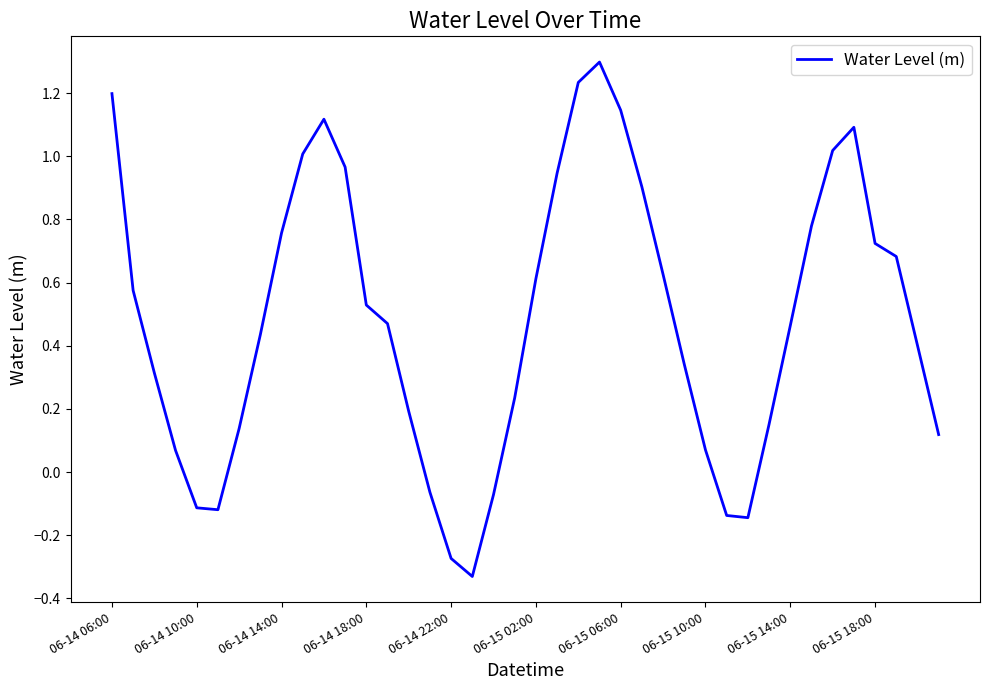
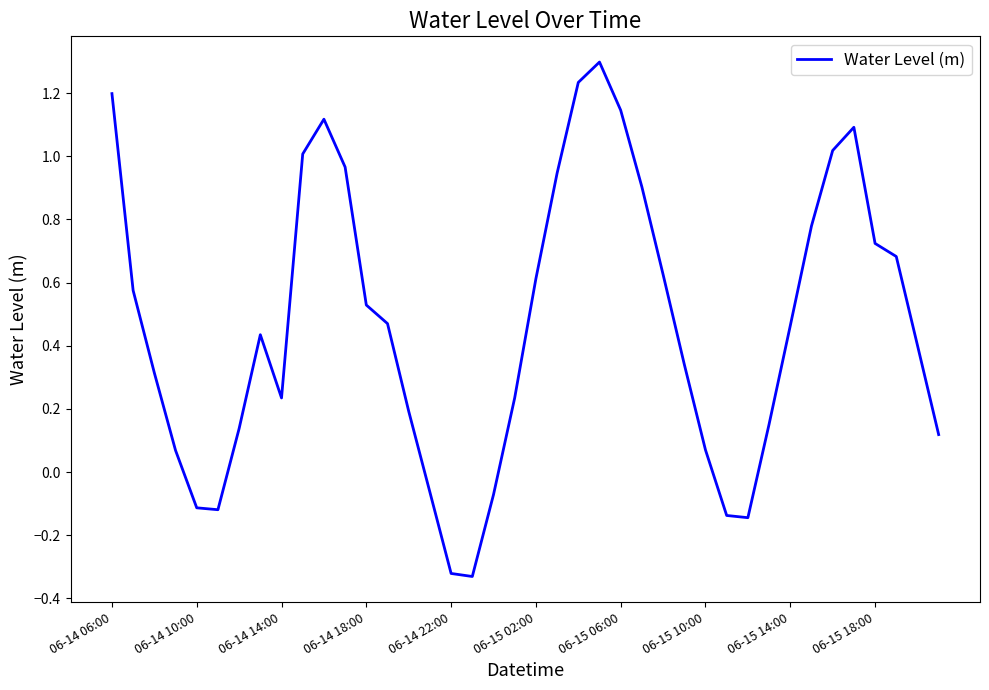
06-14 14:00: 0.76 -> 0.23
06-14 22:00: -0.27 -> -0.32
